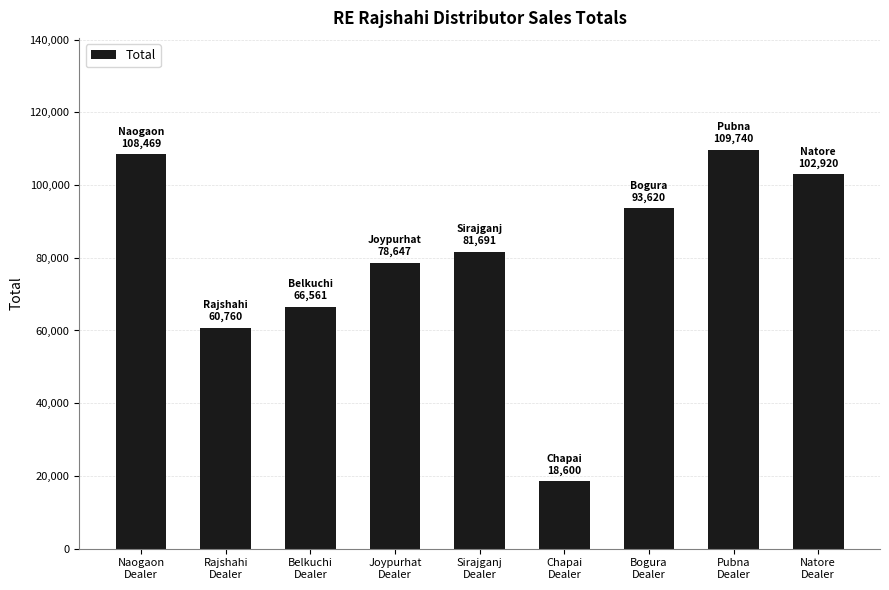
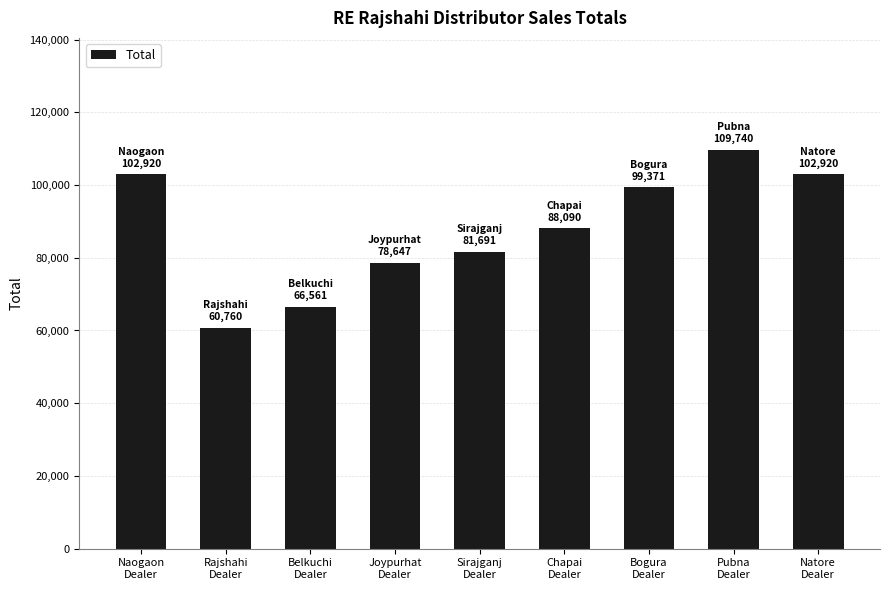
Naogaon Dealer: 108,469 -> 102,920
Chapai Dealer: 18,600 -> 88,090
Bogura Dealer: 93,620 -> 99,371
